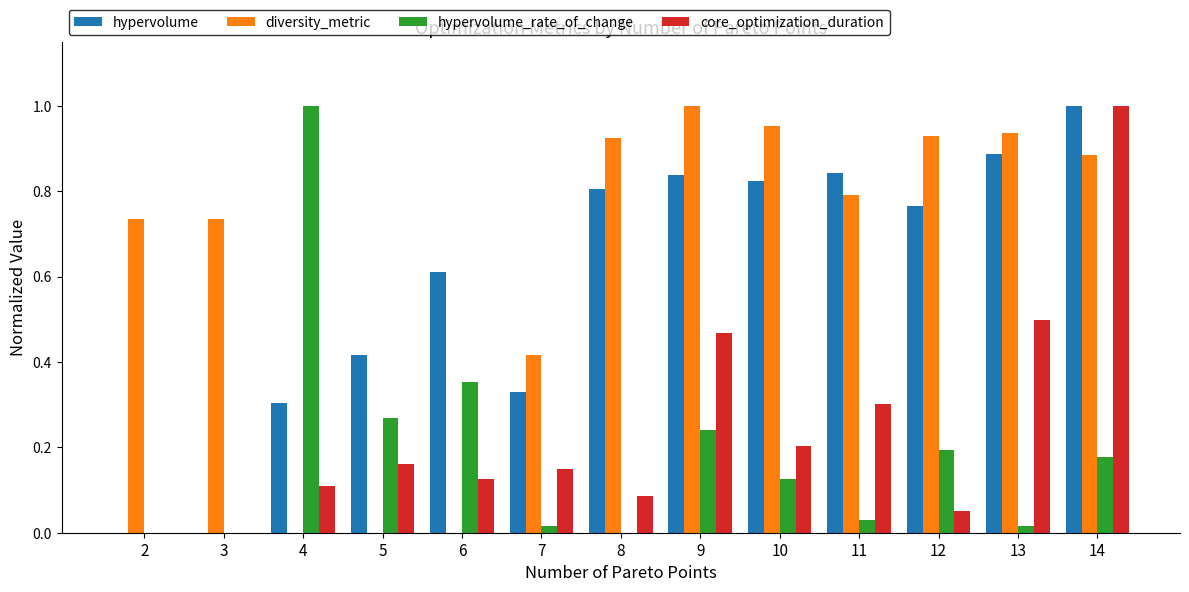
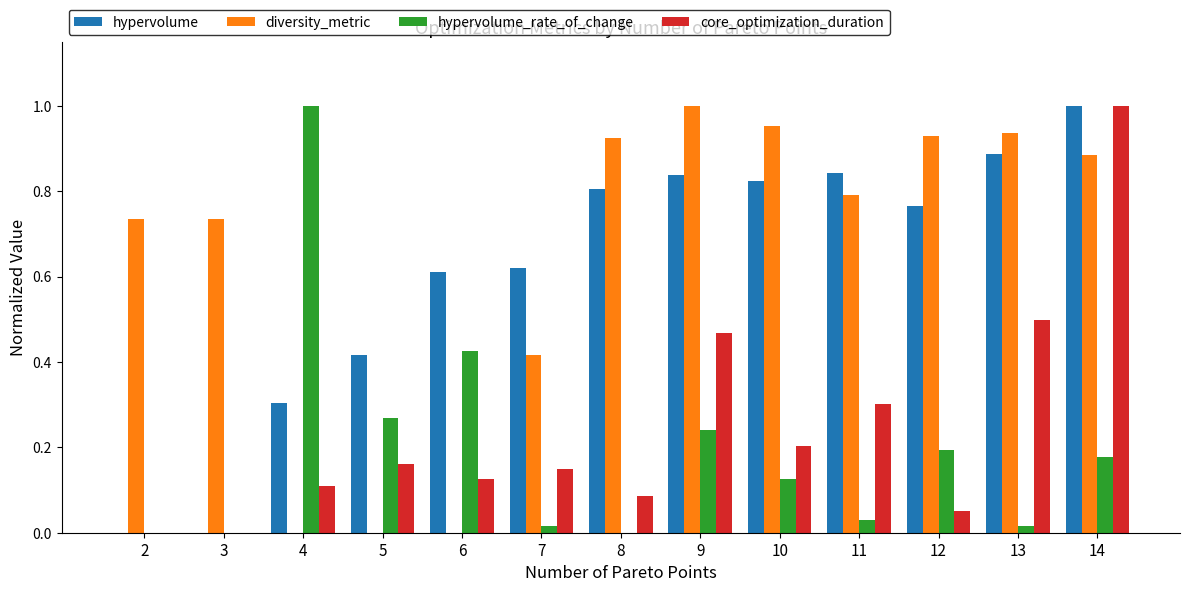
hypervolume_rate_of_change, 6: 0.35 -> 0.43
hypervolume, 7: 0.33 -> 0.62
